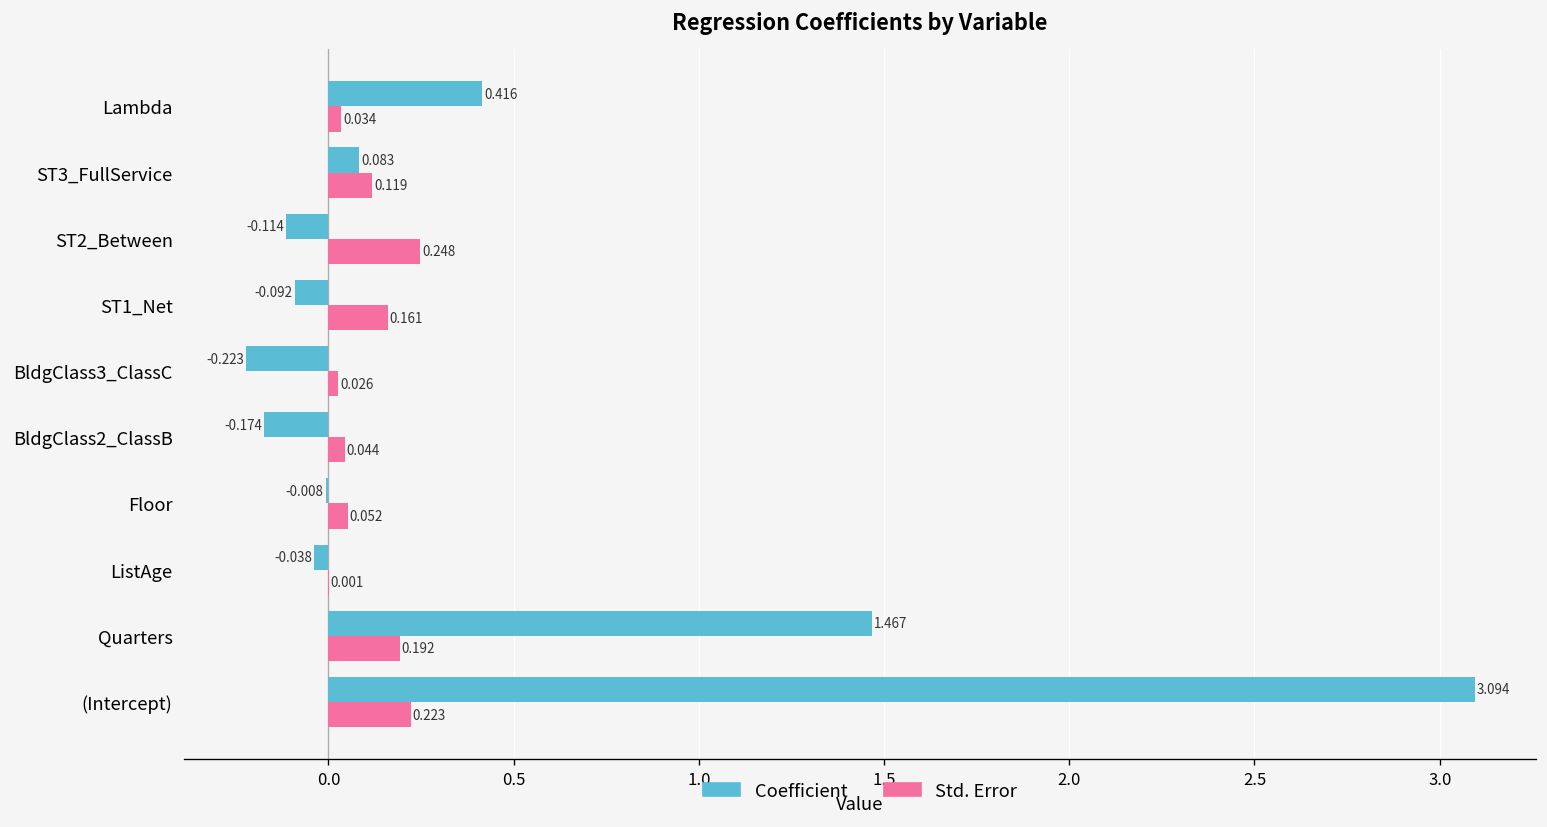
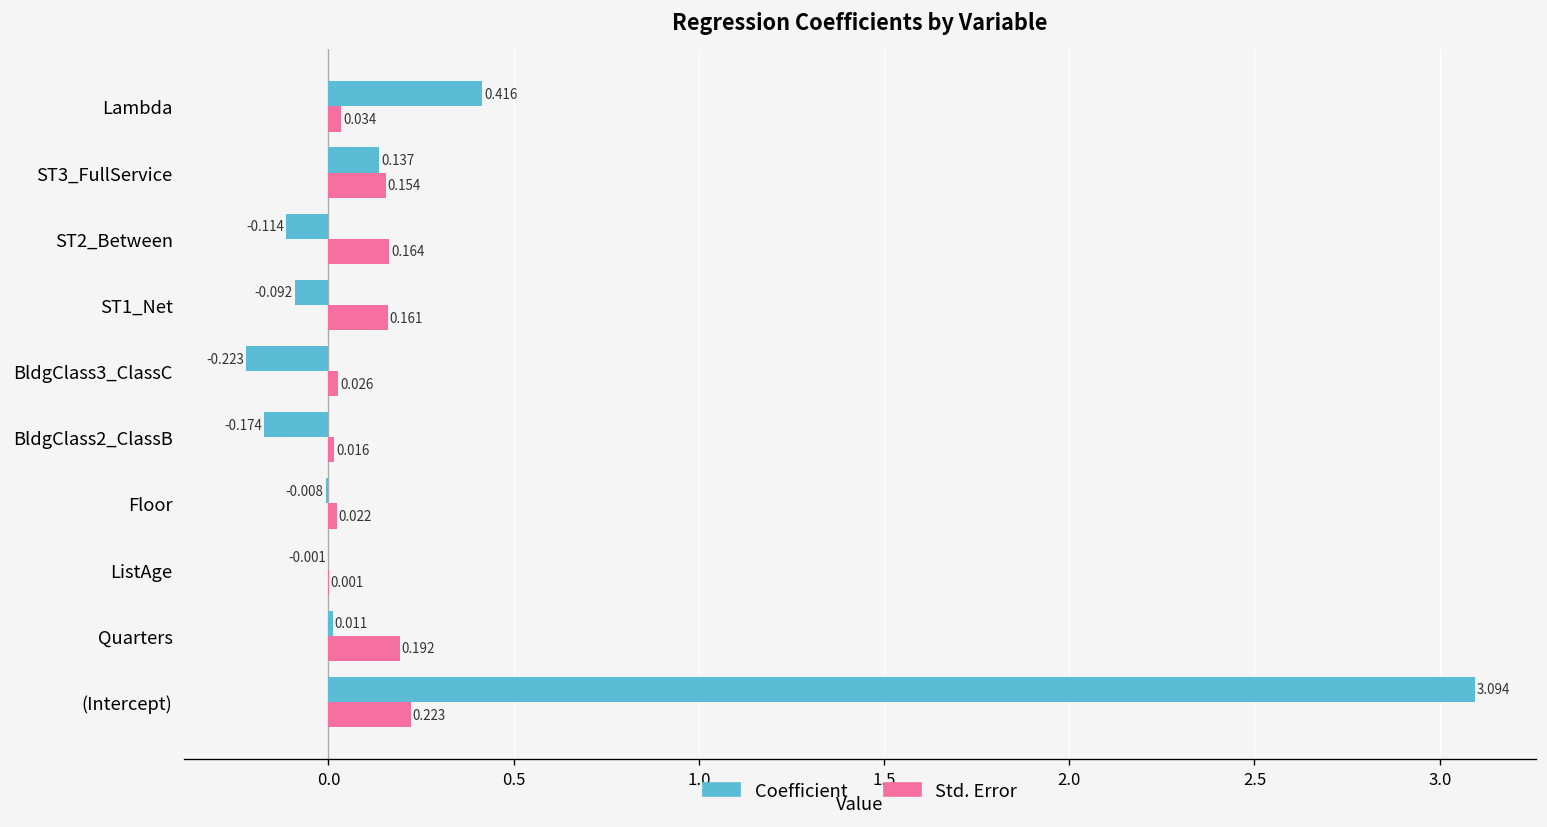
Coefficient, ST3_FullService: 0.083 -> 0.137
Std. Error, ST3_FullService: 0.119 -> 0.154
Std. Error, ST2_Between: 0.248 -> 0.164
Std. Error, BldgClass2_ClassB: 0.044 -> 0.016
Std. Error, Floor: 0.052 -> 0.022
Coefficient, ListAge: -0.038 -> -0.001
Coefficient, Quarters: 1.467 -> 0.011
